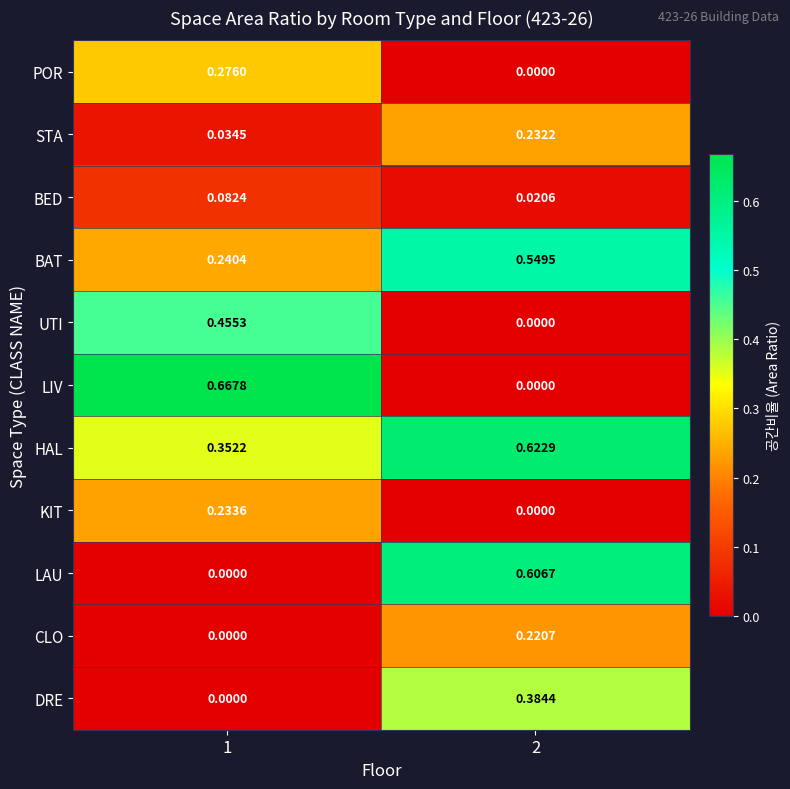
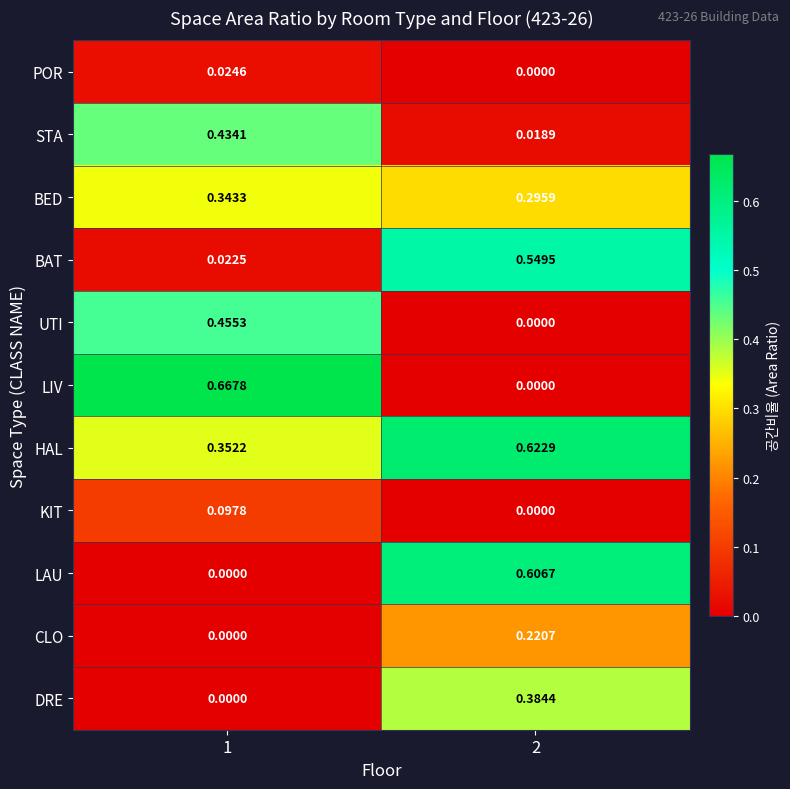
POR, 1: 0.2760 -> 0.0246
STA, 1: 0.0345 -> 0.4341
STA, 2: 0.2322 -> 0.0189
BED, 1: 0.0824 -> 0.3433
BED, 2: 0.0206 -> 0.2959
BAT, 1: 0.2404 -> 0.0225
KIT, 1: 0.2336 -> 0.0978
